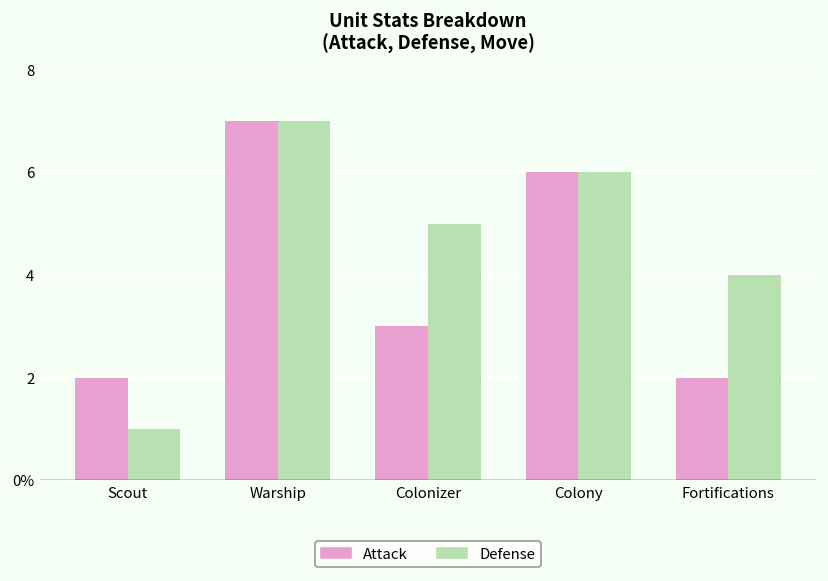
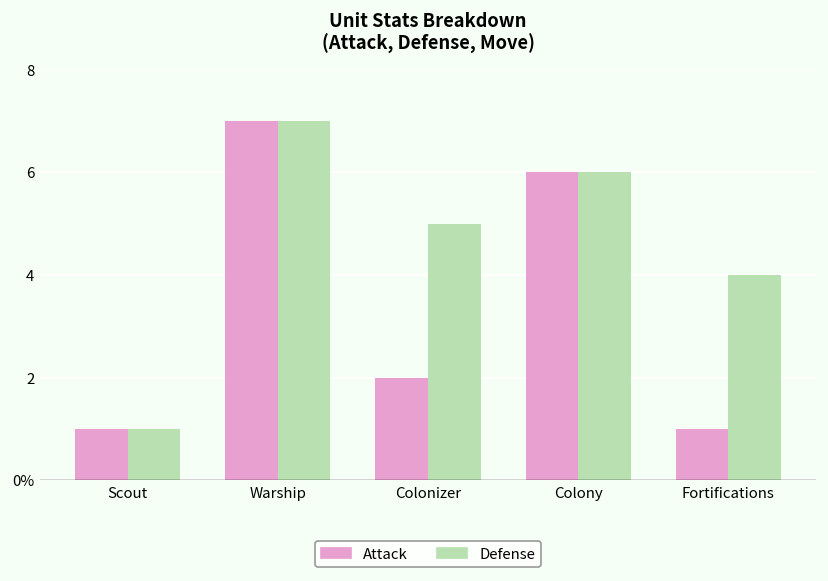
Attack, Scout: 2 -> 1
Attack, Colonizer: 3 -> 2
Attack, Fortifications: 2 -> 1
